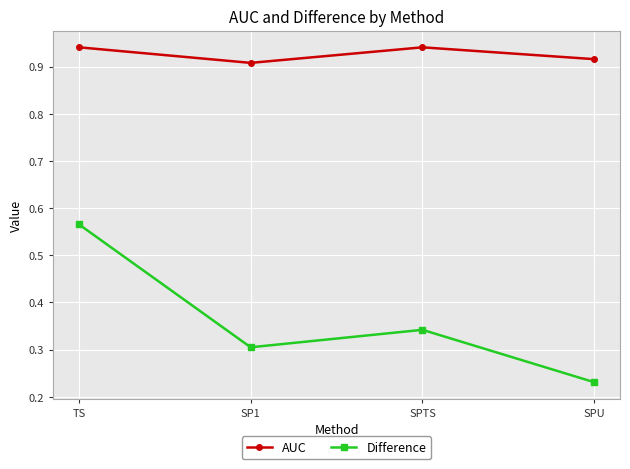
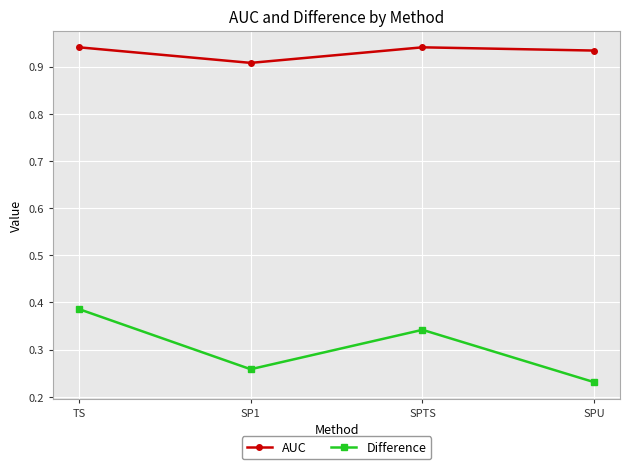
Difference, TS: 0.57 -> 0.39
Difference, SP1: 0.30 -> 0.26
AUC, SPU: 0.92 -> 0.93
